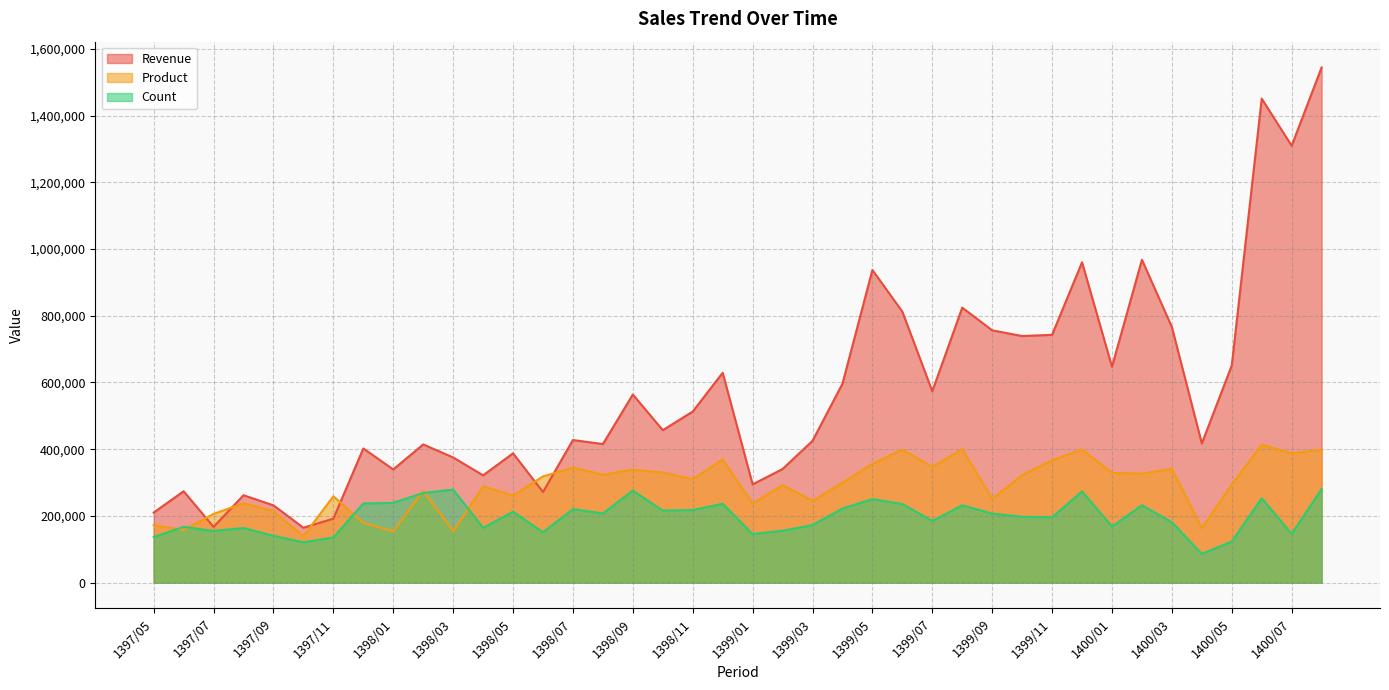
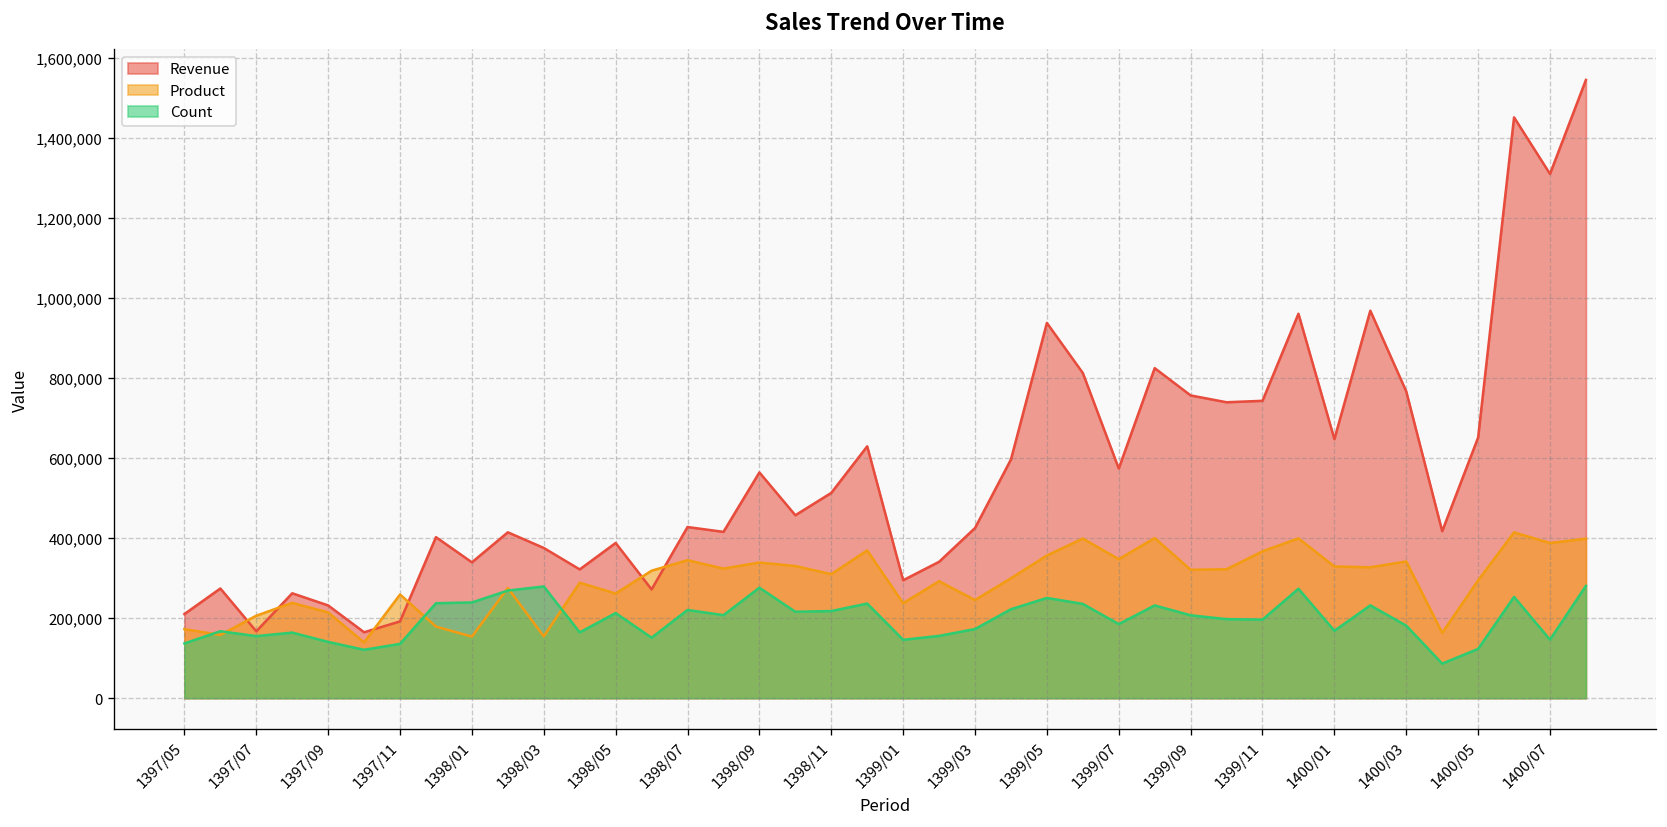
Product, 1399/09: 250,000 -> 320,000
